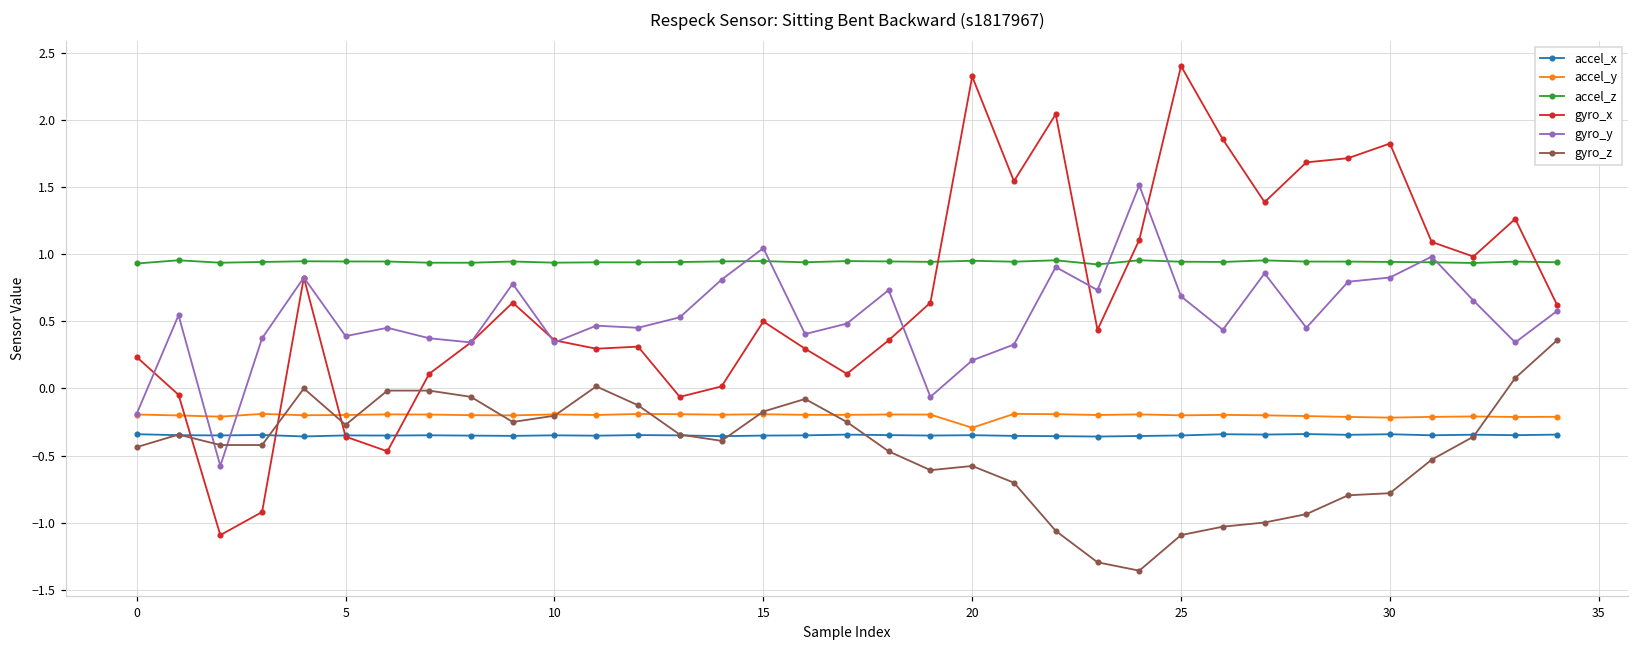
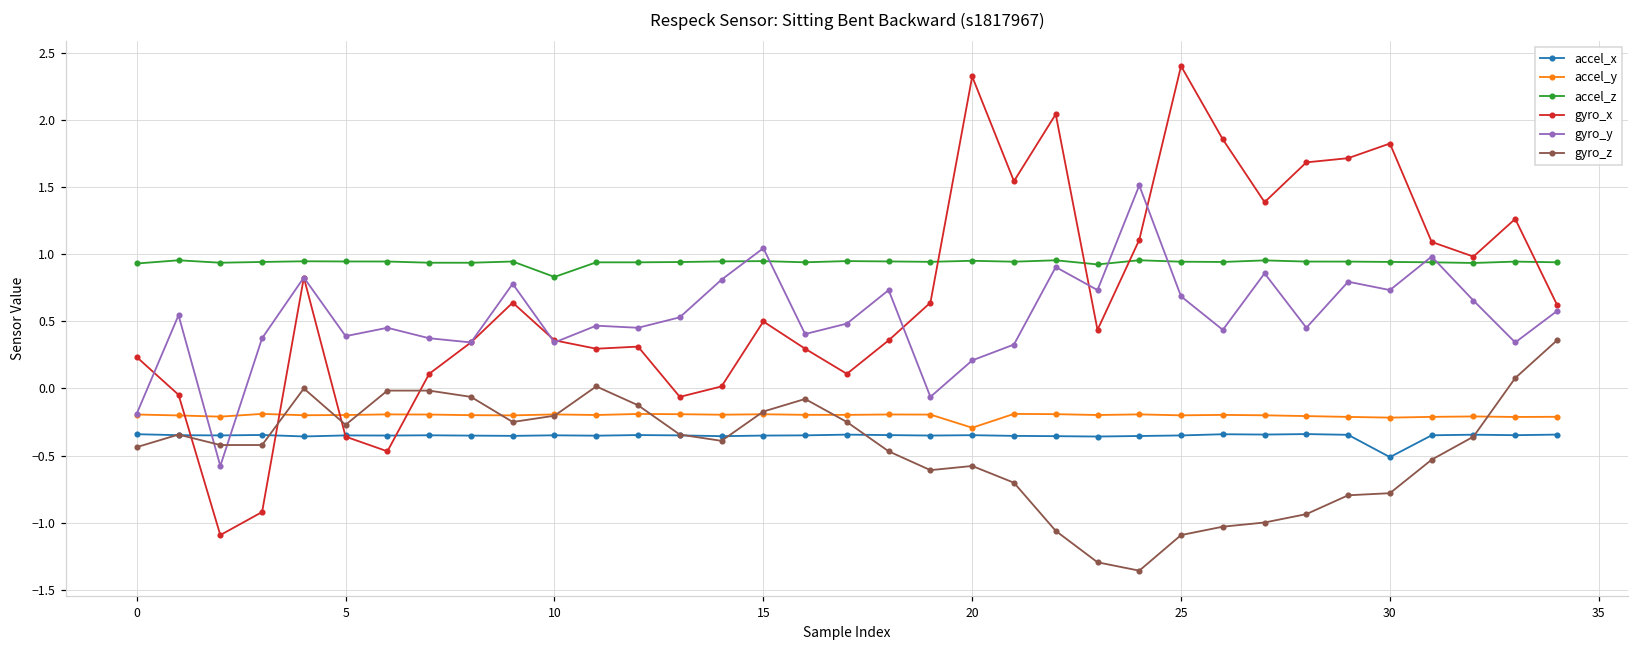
accel_z, 10: 0.94 -> 0.83
accel_x, 30: -0.34 -> -0.51
gyro_y, 30: 0.83 -> 0.73
